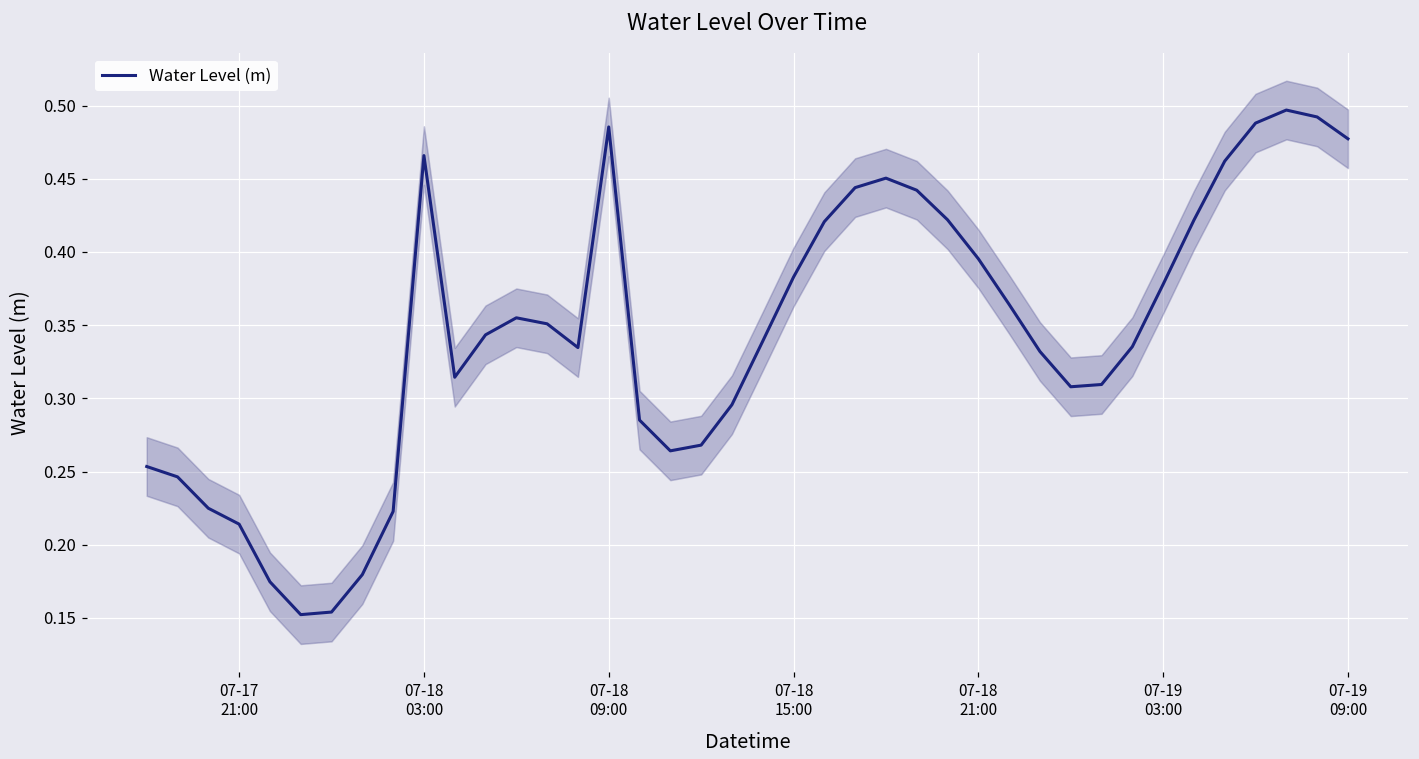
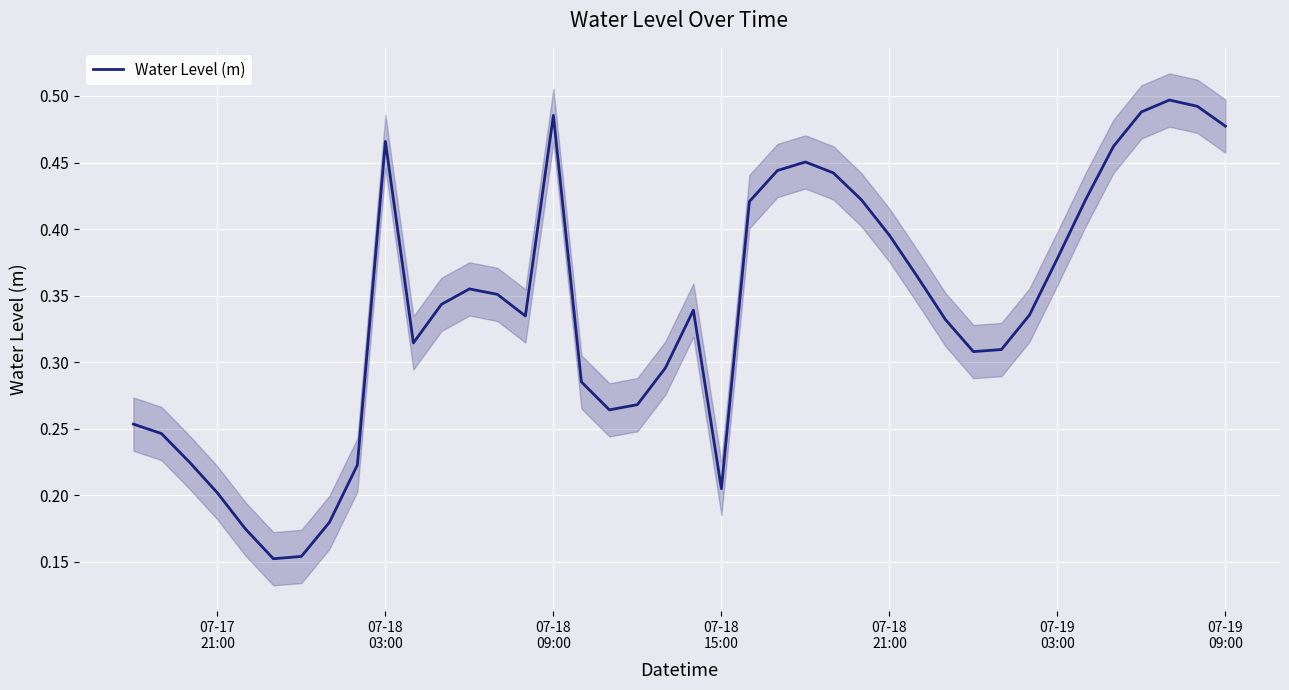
Water Level (m), 07-17 21:00: 0.214 -> 0.202
Water Level (m), 07-18 15:00: 0.383 -> 0.205
